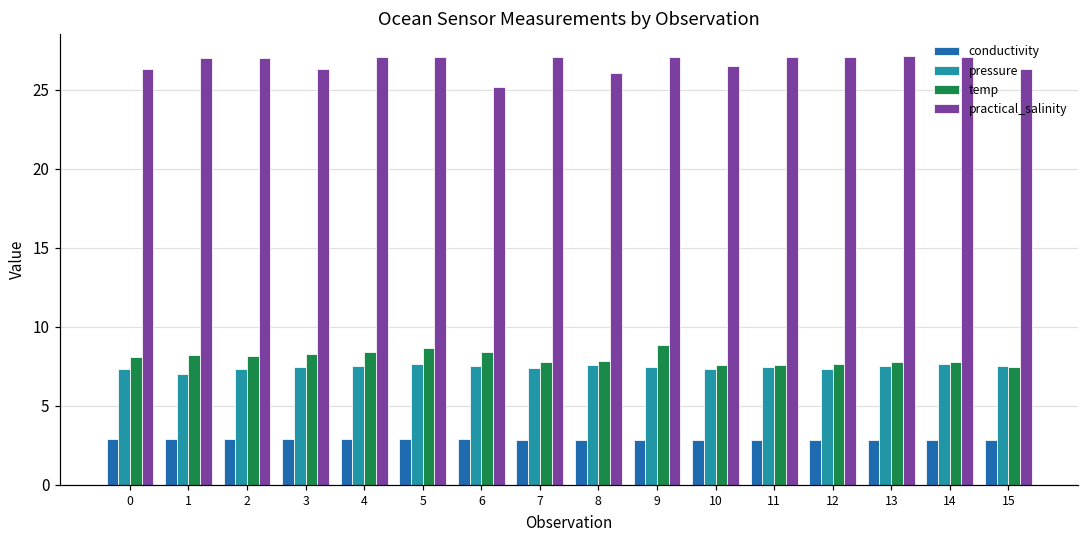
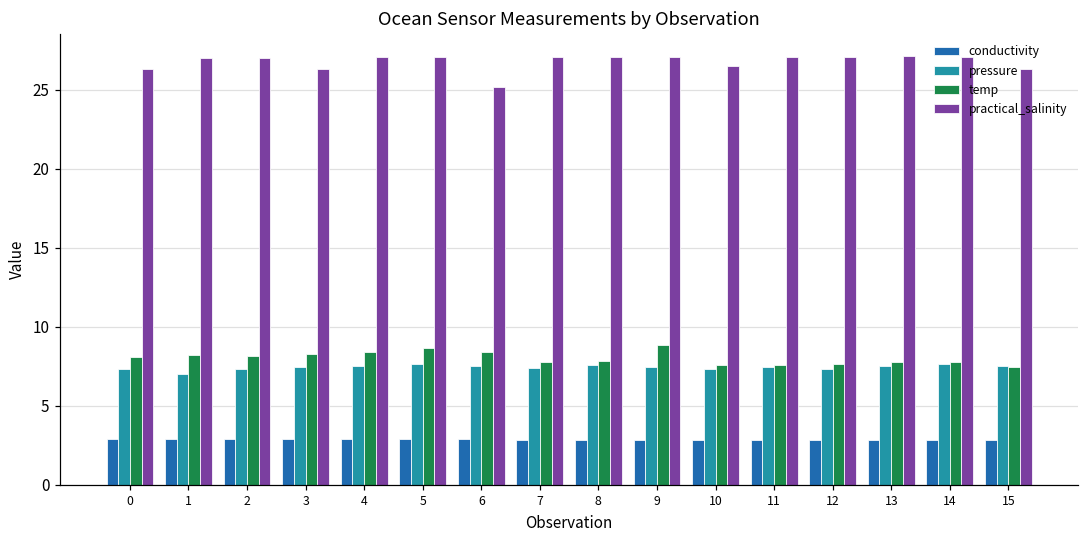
practical_salinity, 8: 26.1 -> 27.1
